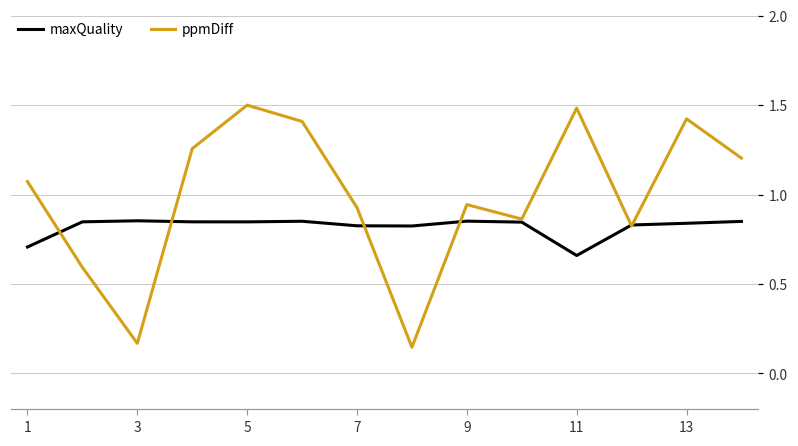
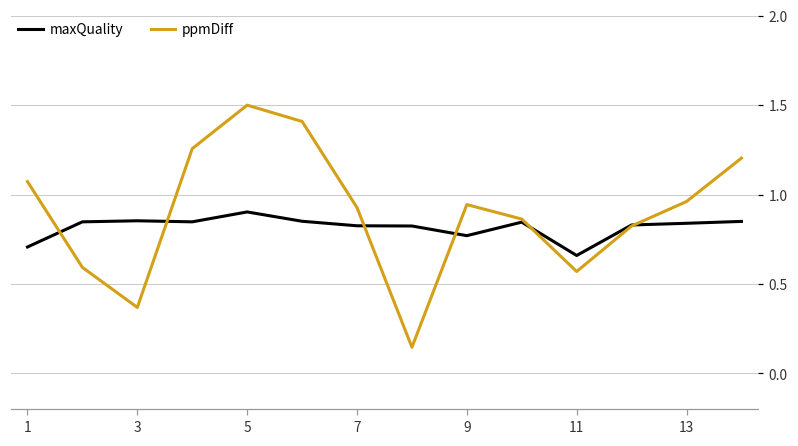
ppmDiff, 3: 0.17 -> 0.37
maxQuality, 5: 0.85 -> 0.90
maxQuality, 9: 0.85 -> 0.77
ppmDiff, 11: 1.48 -> 0.57
ppmDiff, 13: 1.42 -> 0.96
